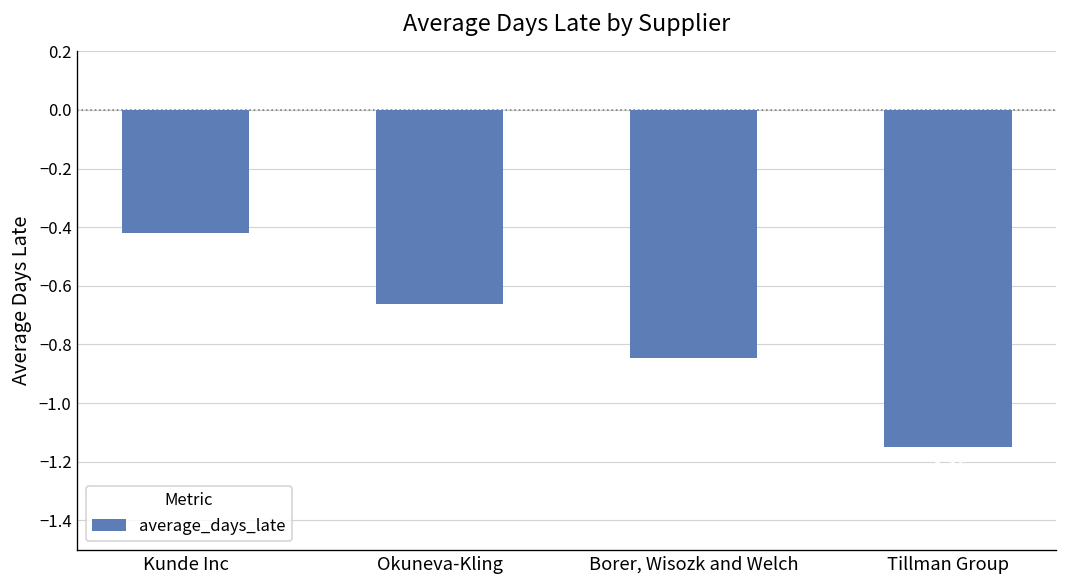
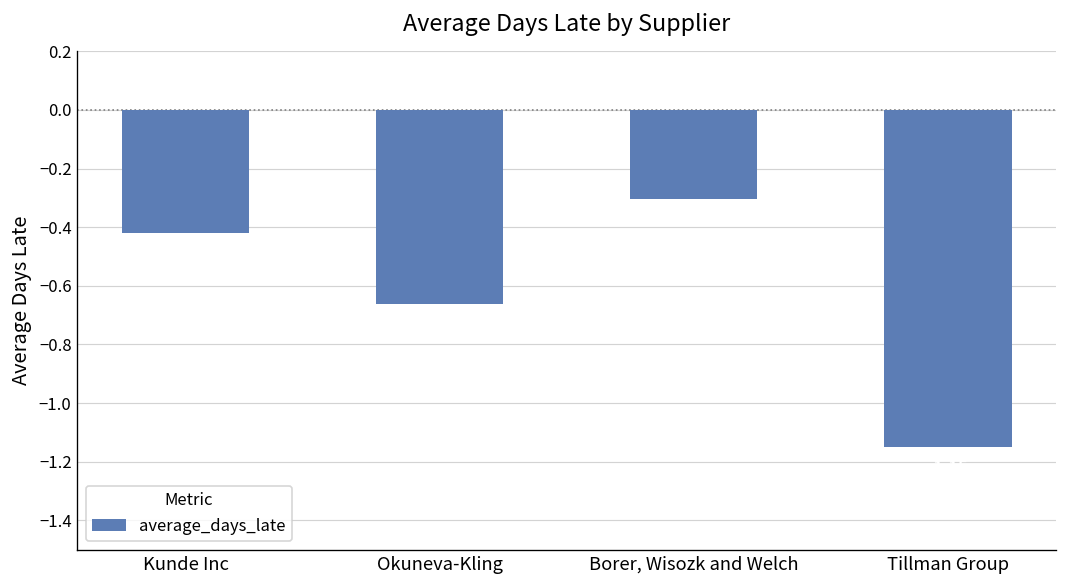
Borer, Wisozk and Welch: -0.85 -> -0.30
